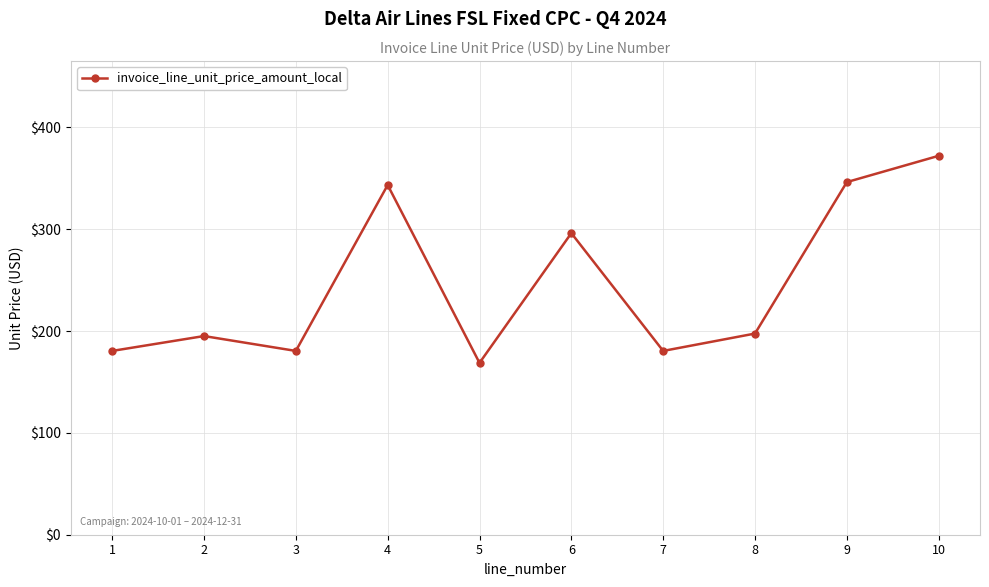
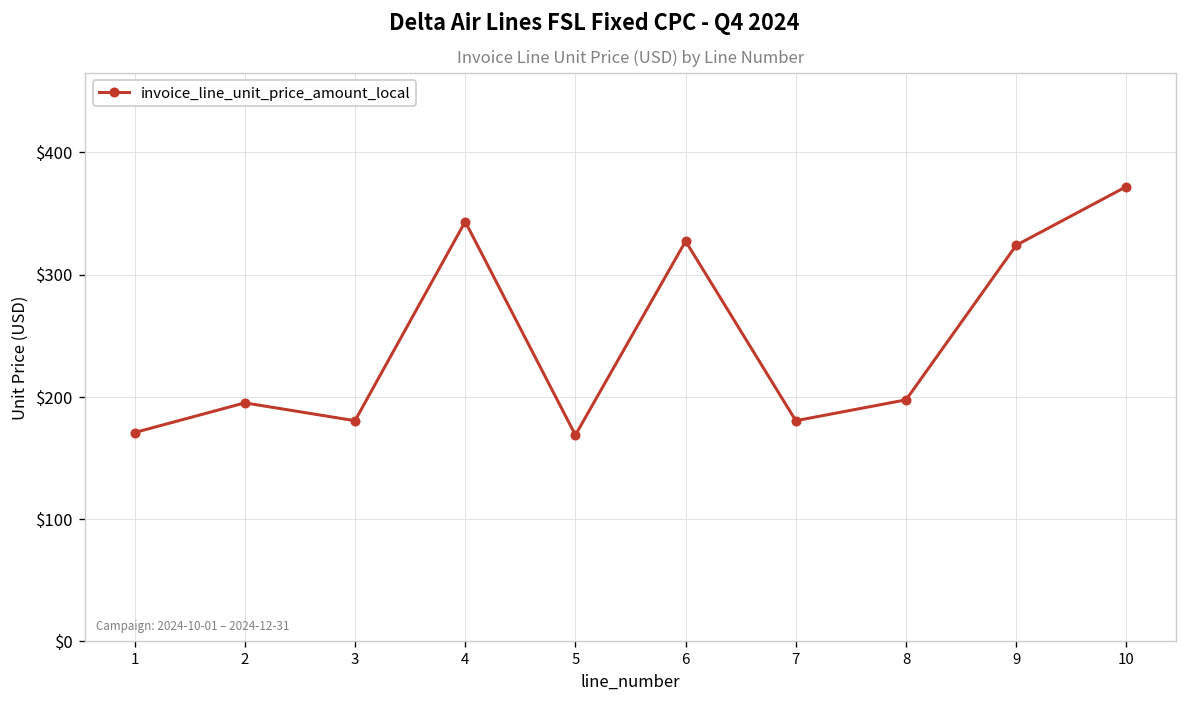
1: $180 -> $171
6: $296 -> $327
9: $346 -> $324
